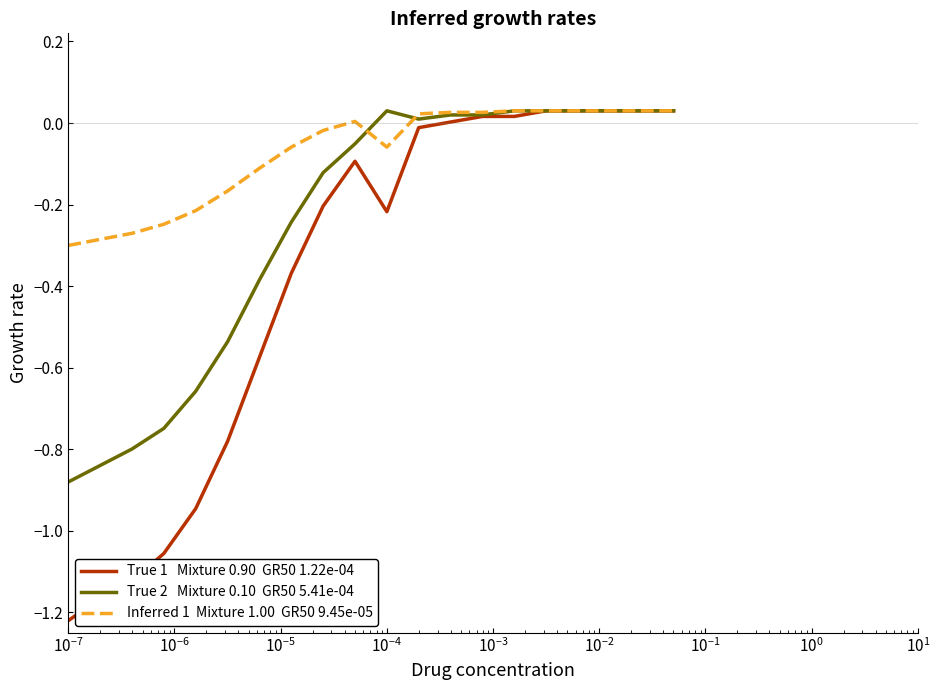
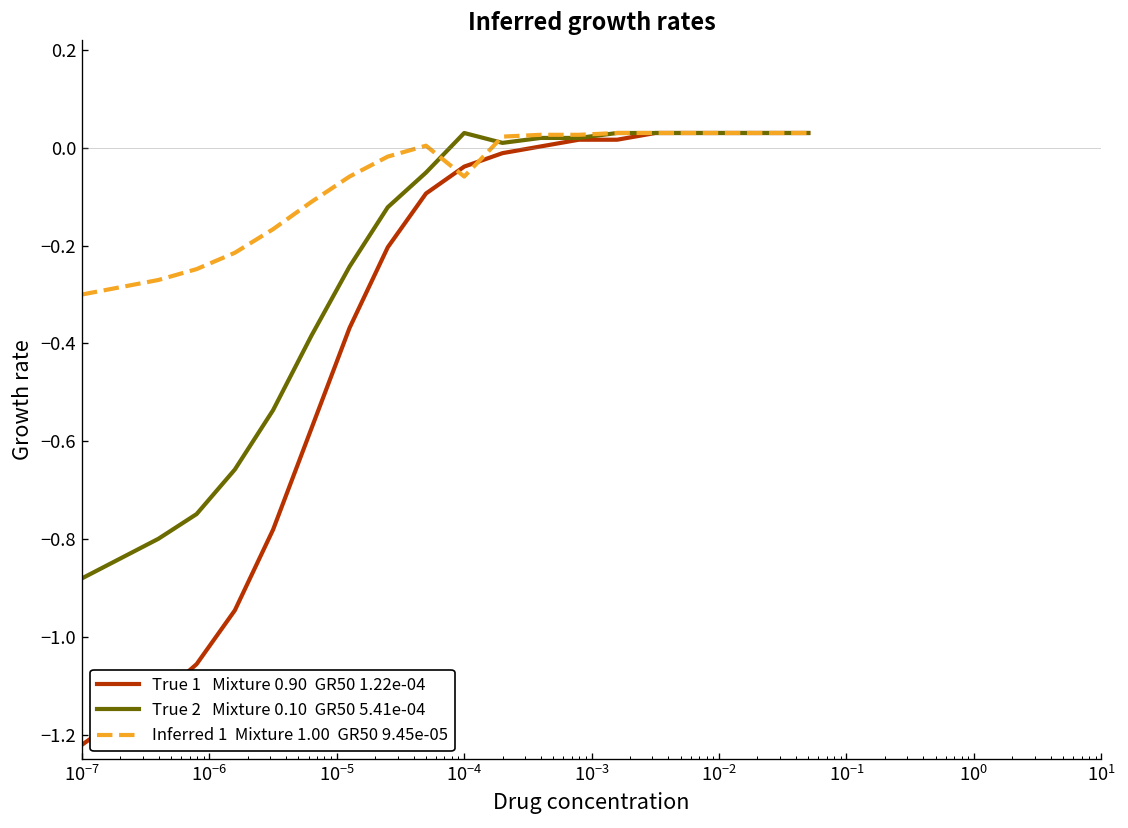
True 1 Mixture 0.90 GR50 1.22e-04, 10^-4: -0.22 -> -0.04
